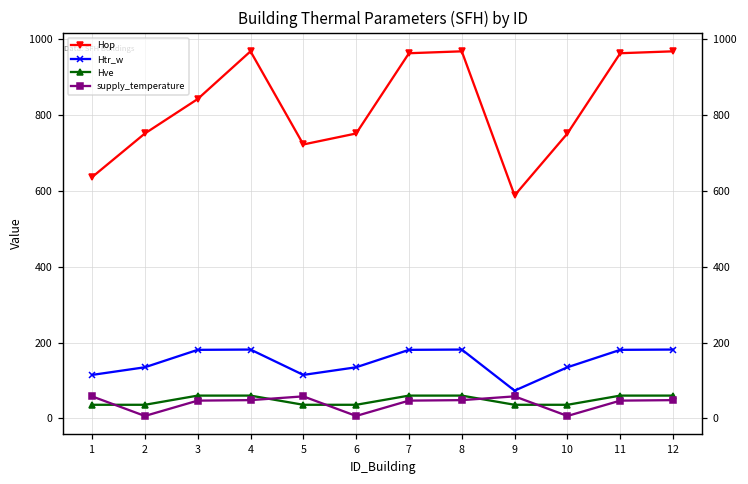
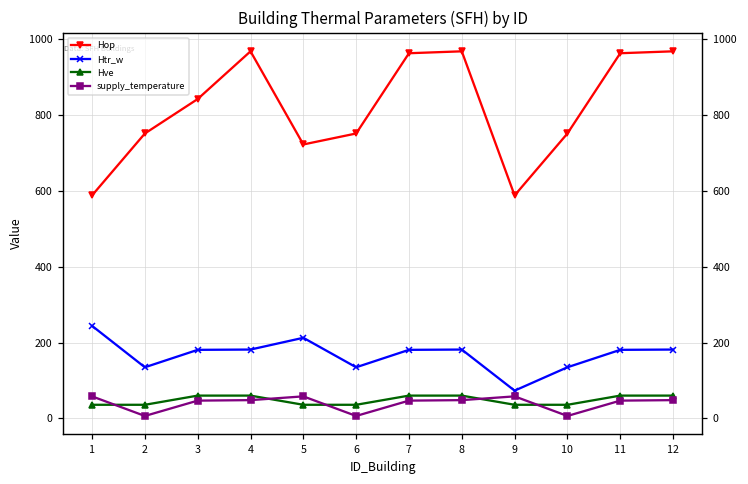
Hop, 1: 640 -> 590
Htr_w, 1: 110 -> 240
Htr_w, 5: 110 -> 210
